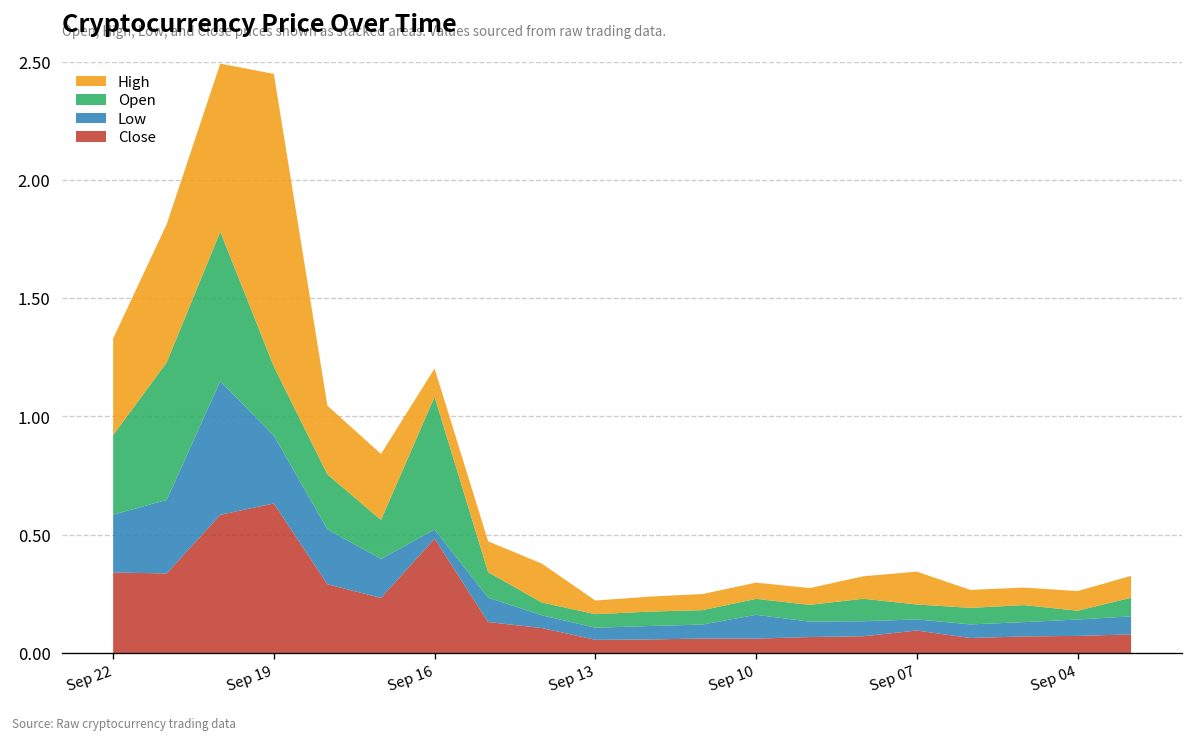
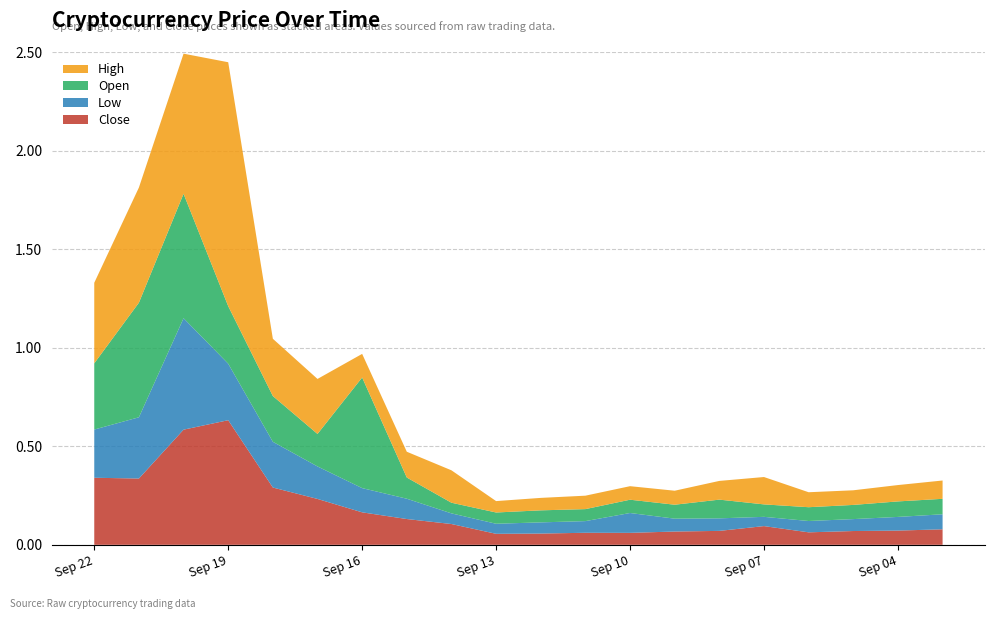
Close, Sep 16: 0.48 -> 0.16
Low, Sep 16: 0.04 -> 0.12
Open, Sep 04: 0.04 -> 0.08
